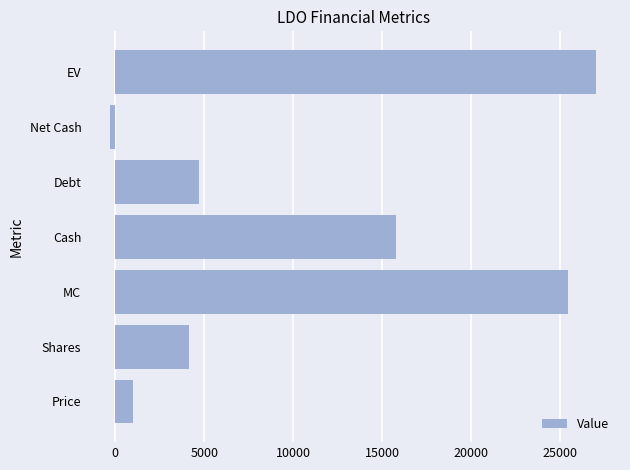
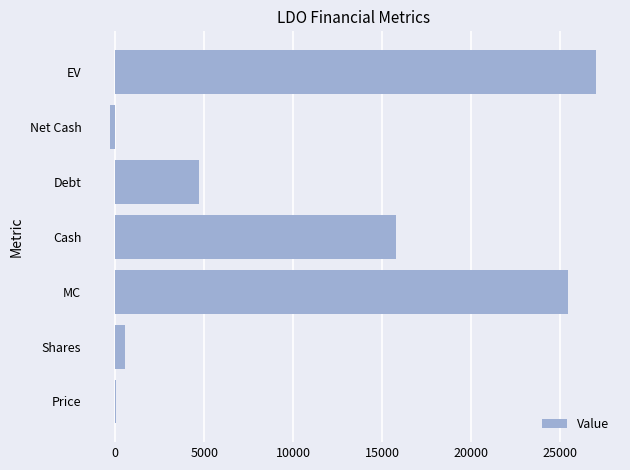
Shares: 4100 -> 600
Price: 1000 -> 0
